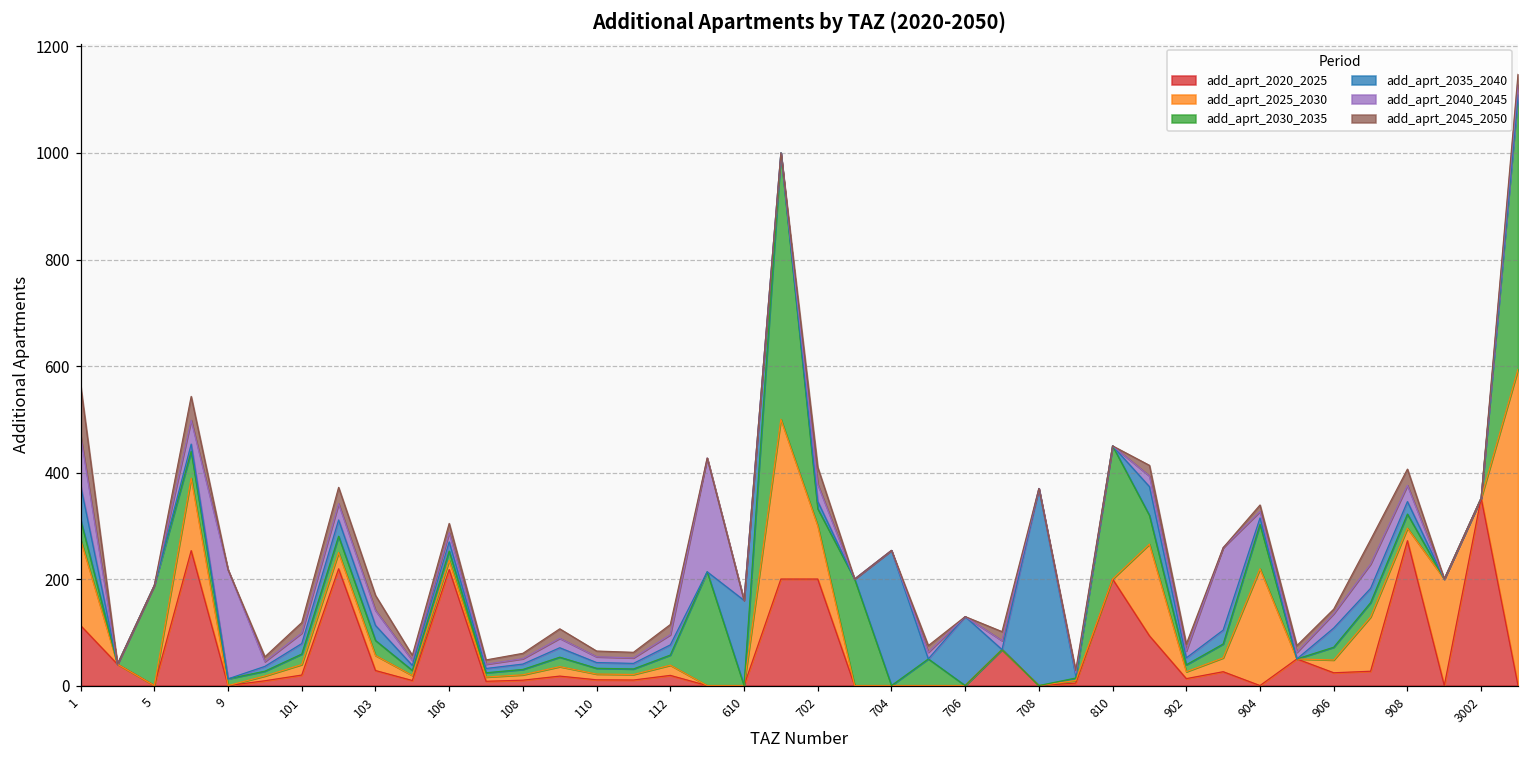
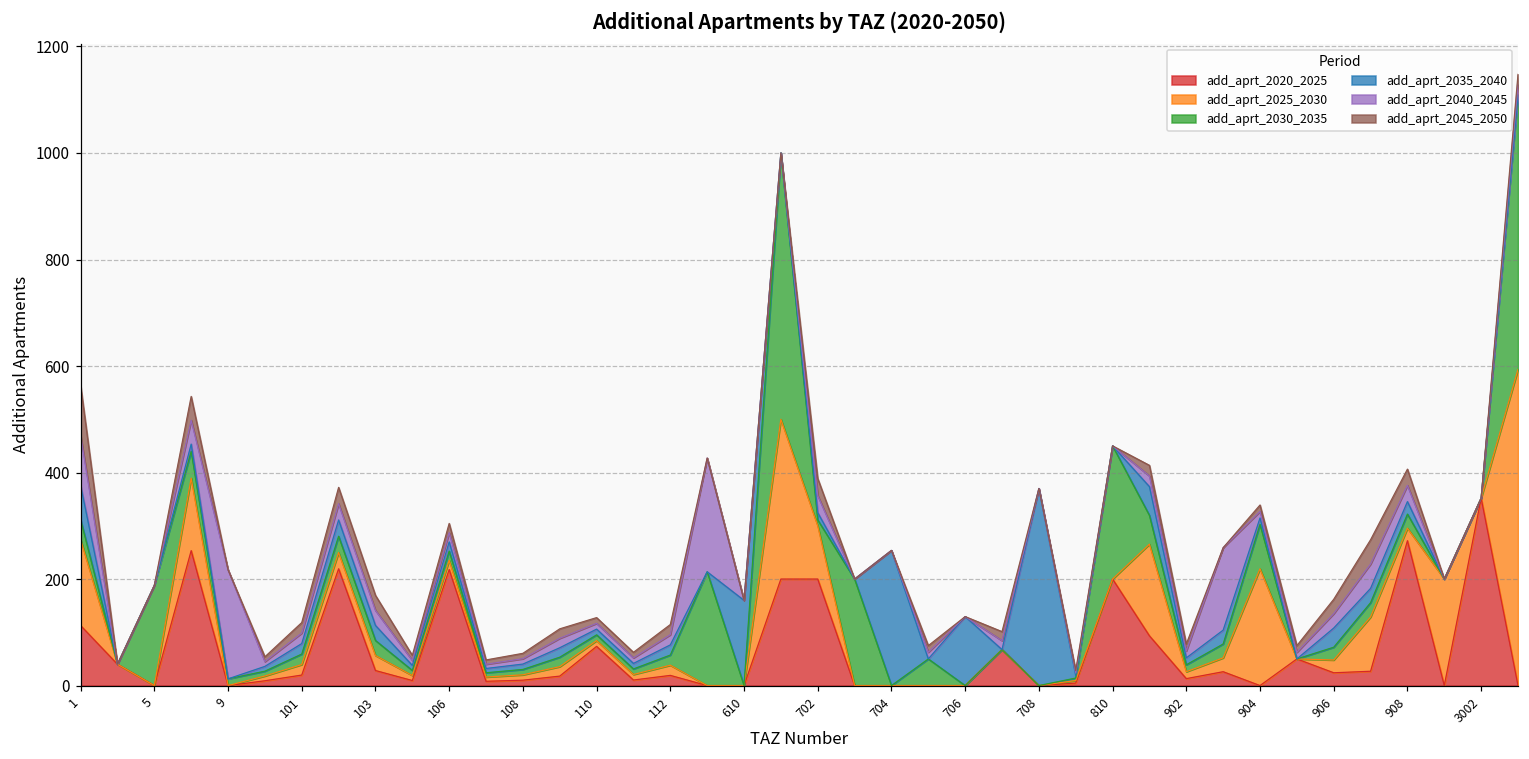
add_aprt_2020_2025, 110: 10 -> 70
add_aprt_2030_2035, 702: 30 -> 10
add_aprt_2045_2050, 906: 10 -> 30
